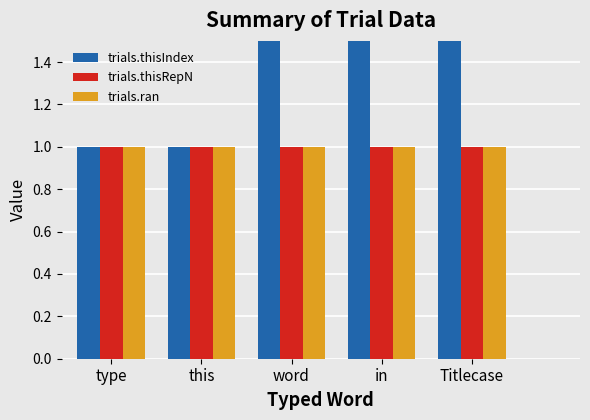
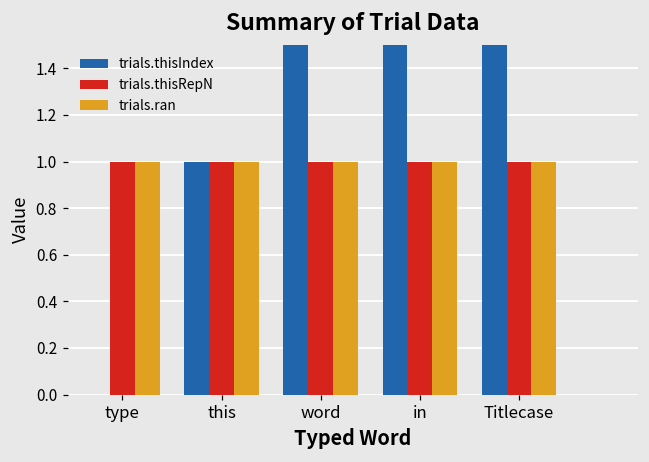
trials.thisIndex, type: 1 -> 0
